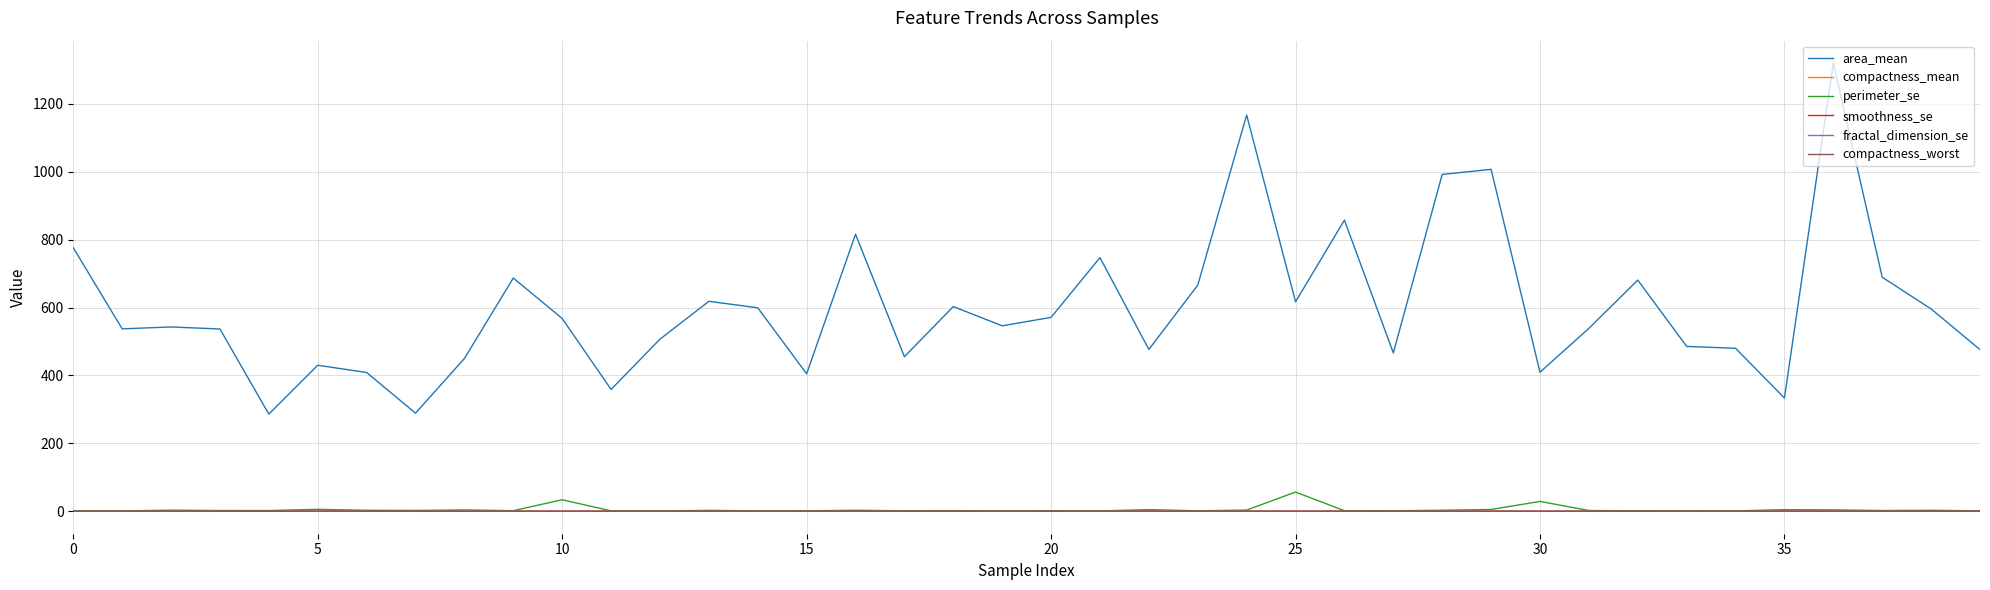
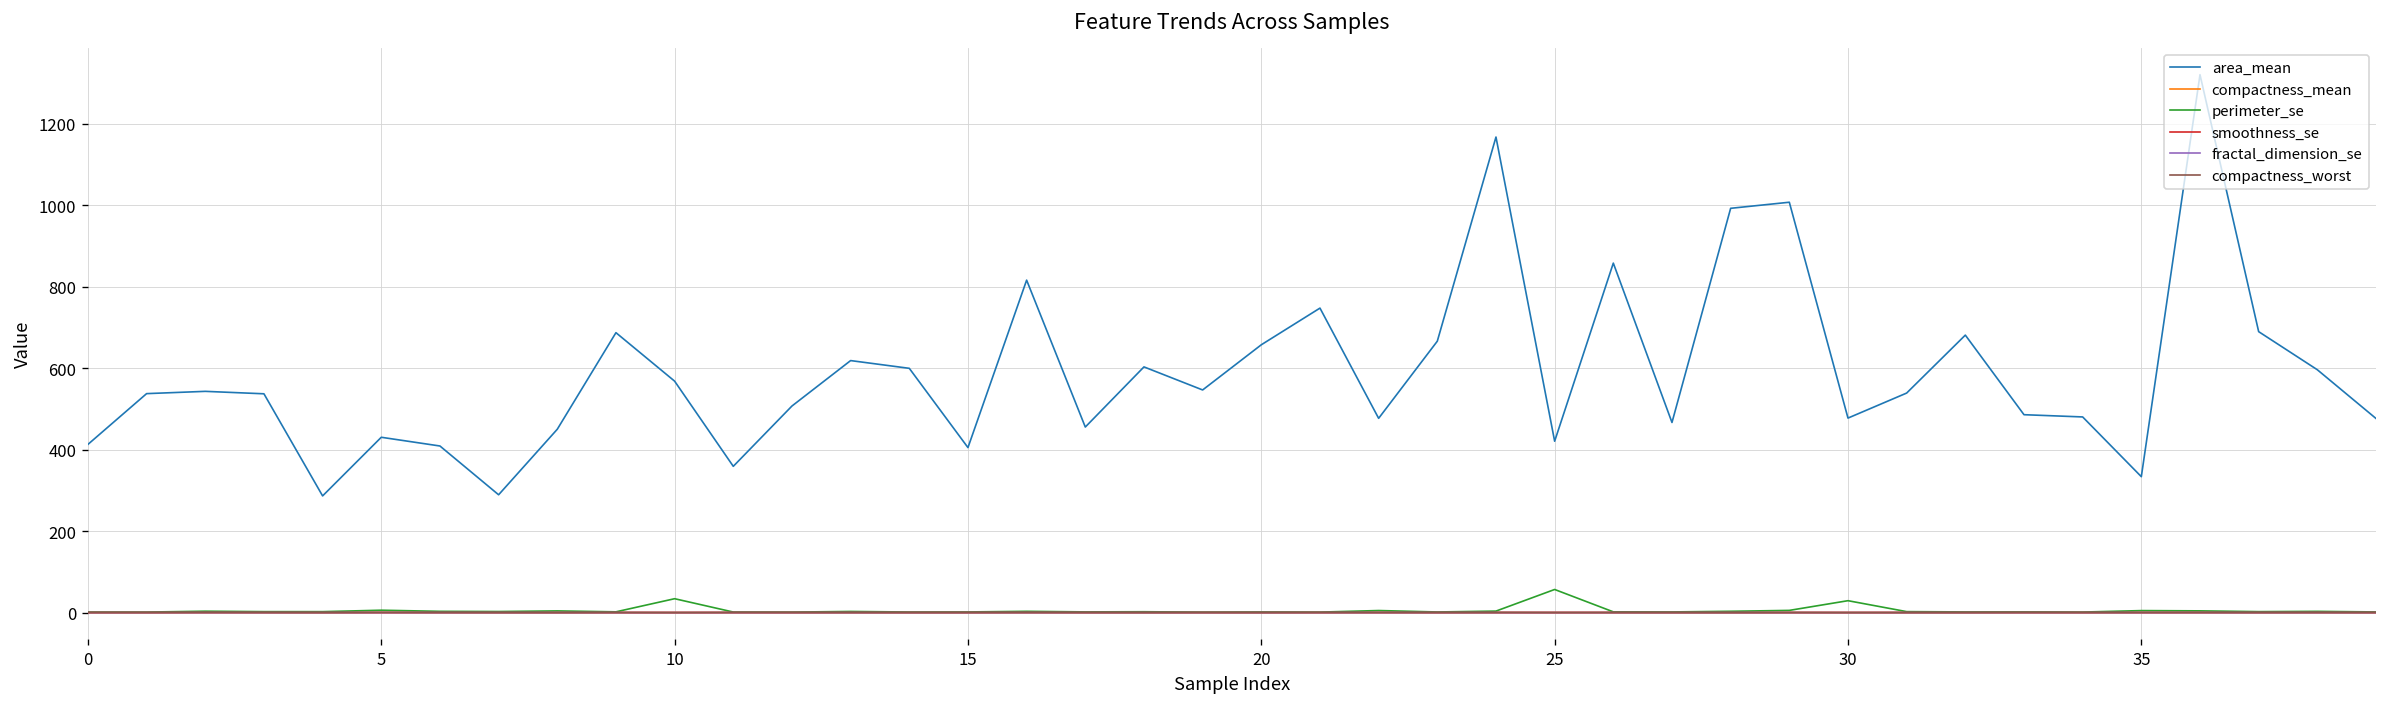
area_mean, 0: 780 -> 410
area_mean, 20: 570 -> 660
area_mean, 25: 620 -> 420
area_mean, 30: 410 -> 480
